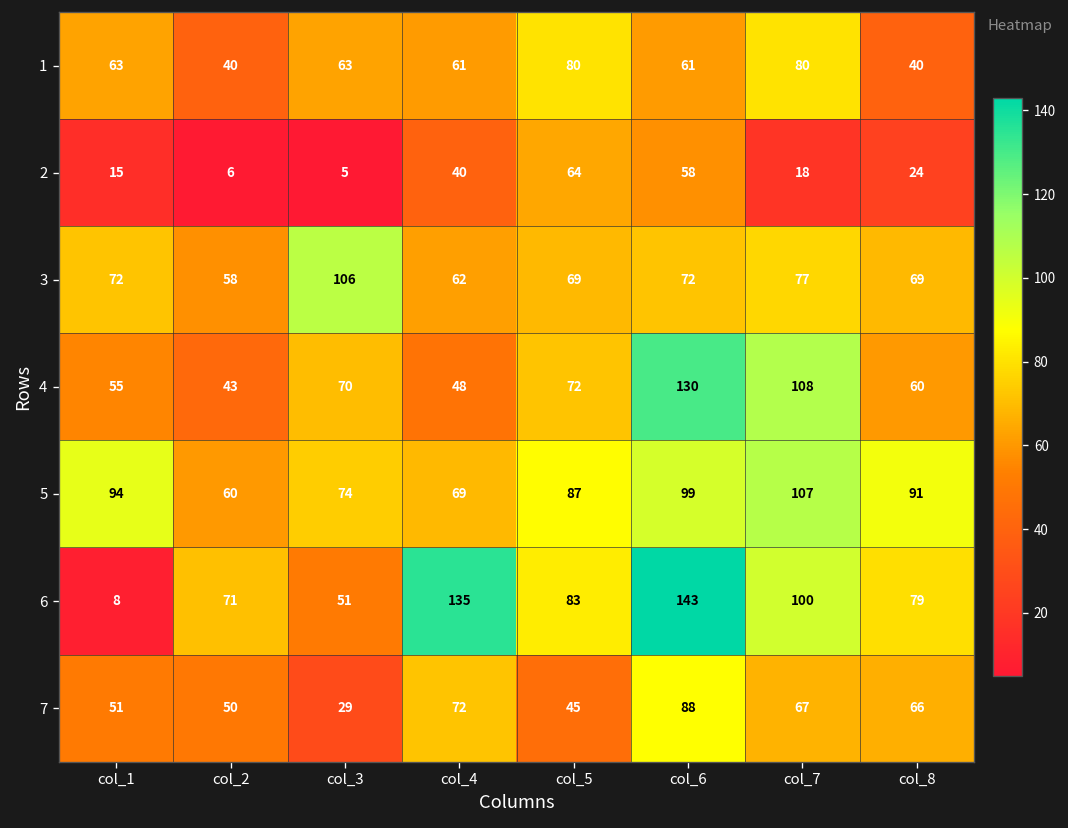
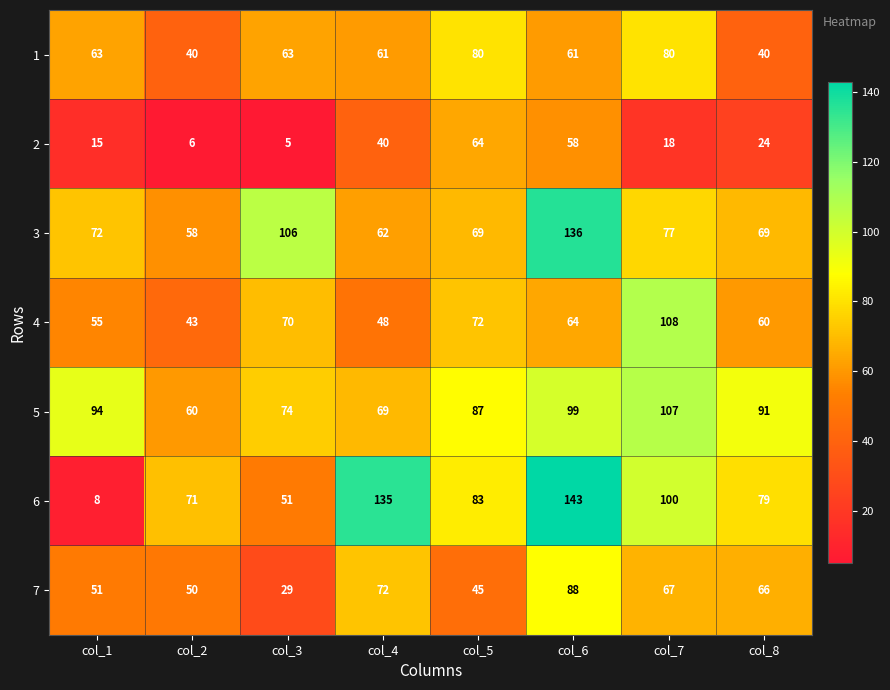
3, col_6: 72 -> 136
4, col_6: 130 -> 64
